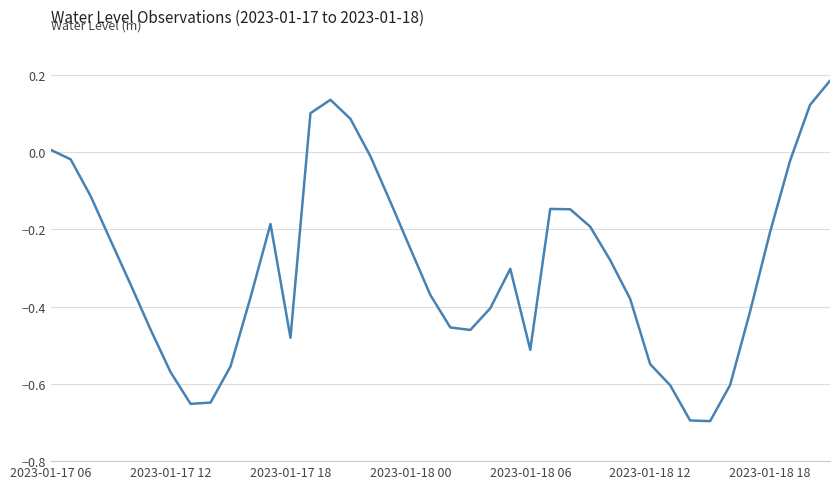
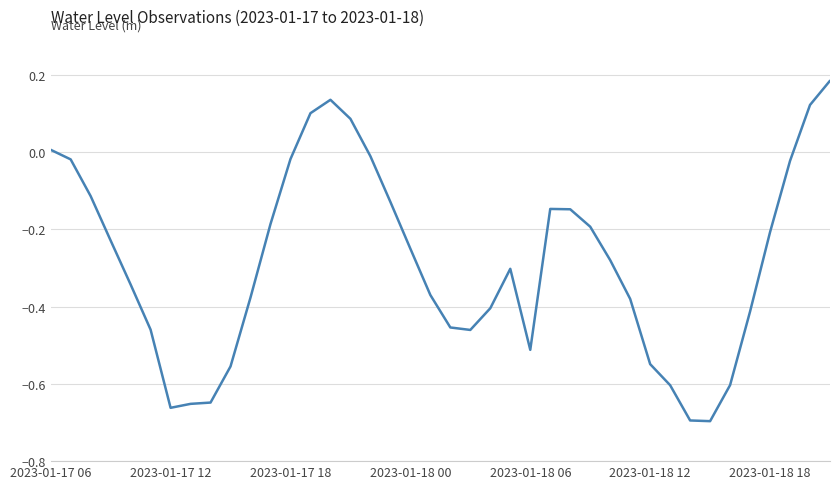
2023-01-17 12: -0.57 -> -0.66
2023-01-17 18: -0.48 -> -0.02
